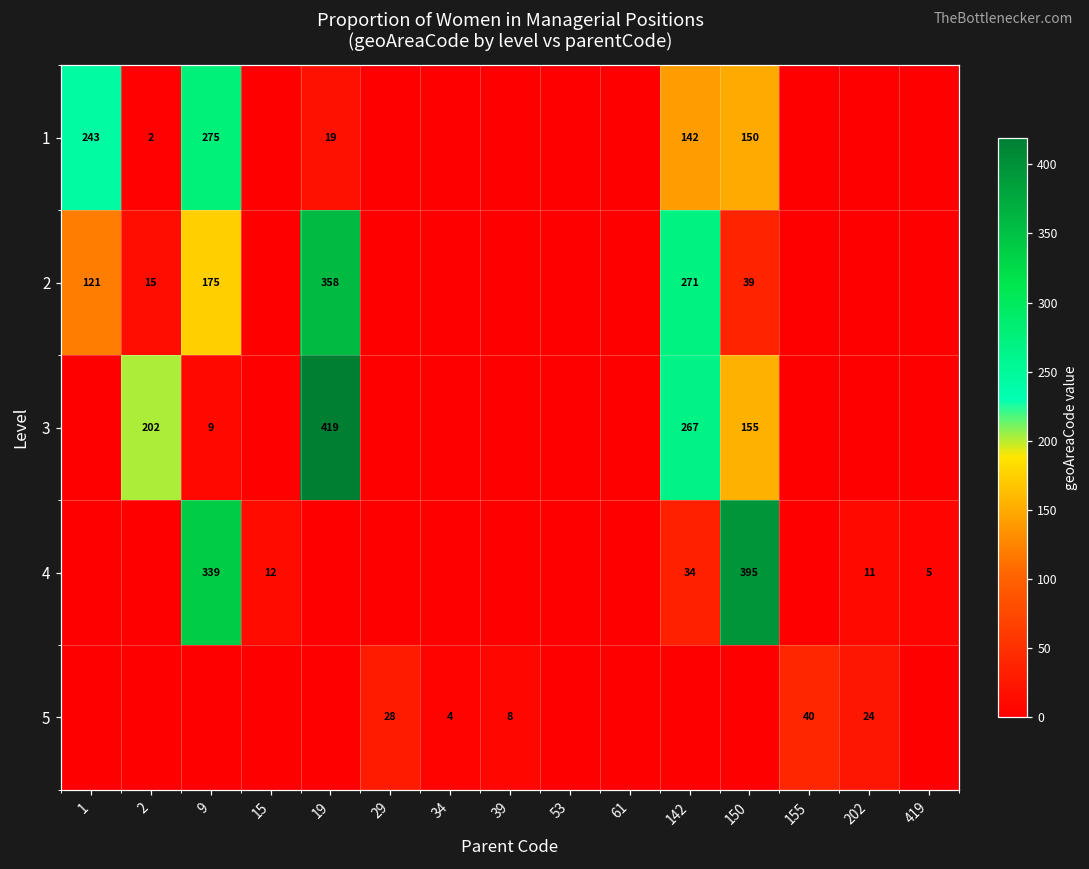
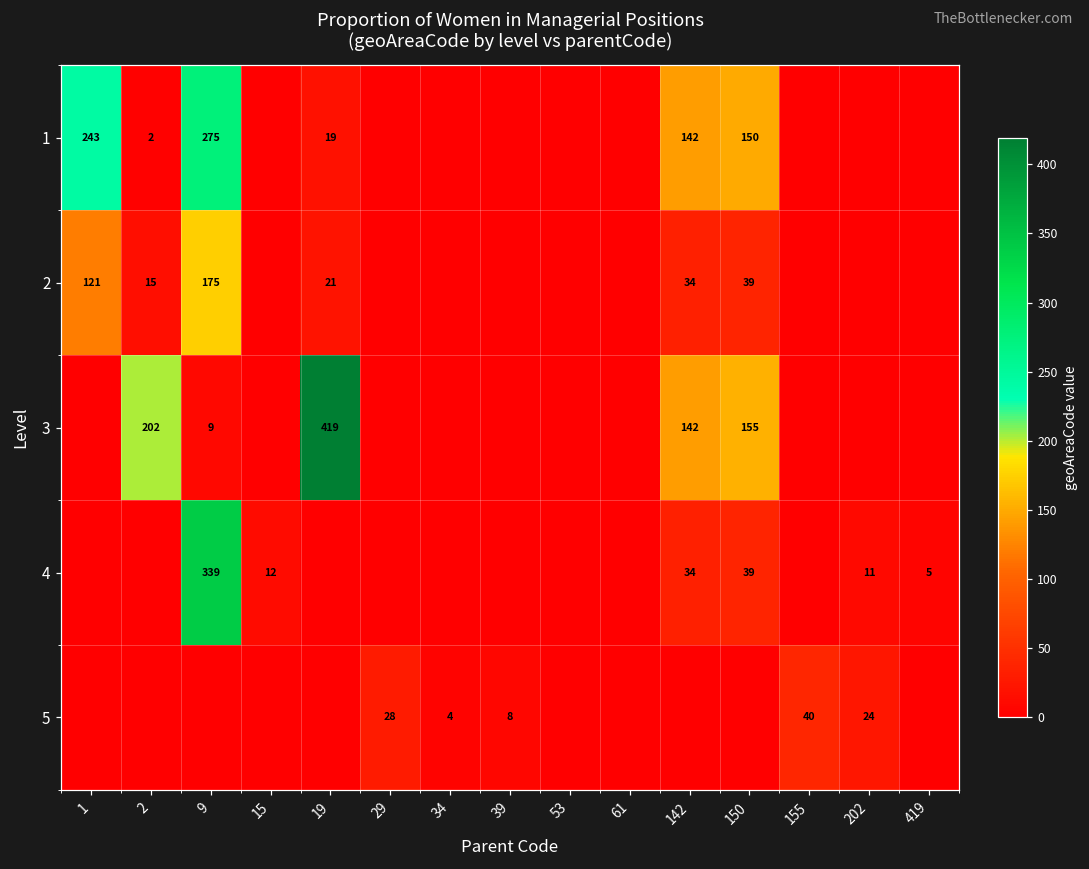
2, 19: 358 -> 21
2, 142: 271 -> 34
3, 142: 267 -> 142
4, 150: 395 -> 39
